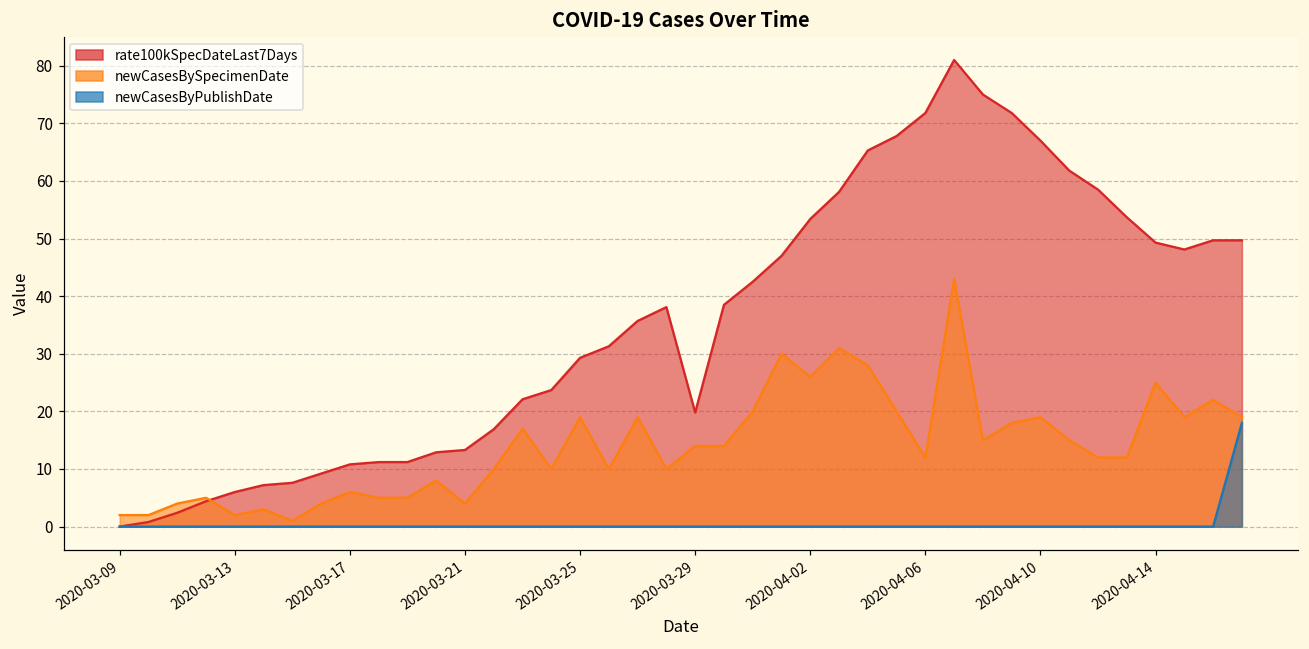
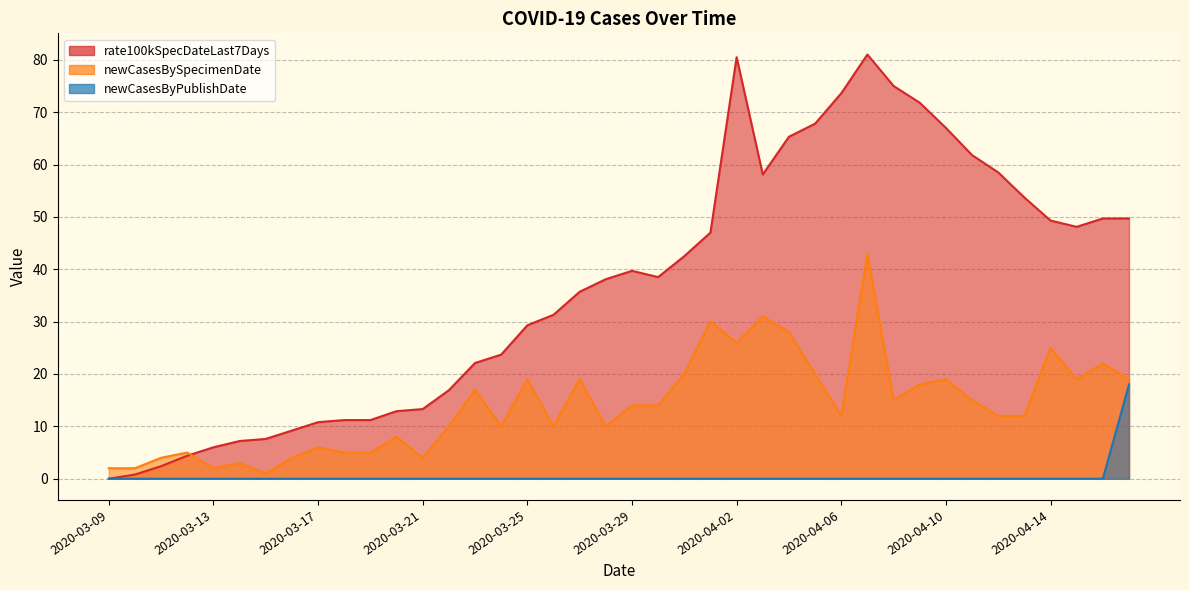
rate100kSpecDateLast7Days, 2020-03-29: 20 -> 40
rate100kSpecDateLast7Days, 2020-04-02: 53 -> 81
rate100kSpecDateLast7Days, 2020-04-06: 72 -> 74
